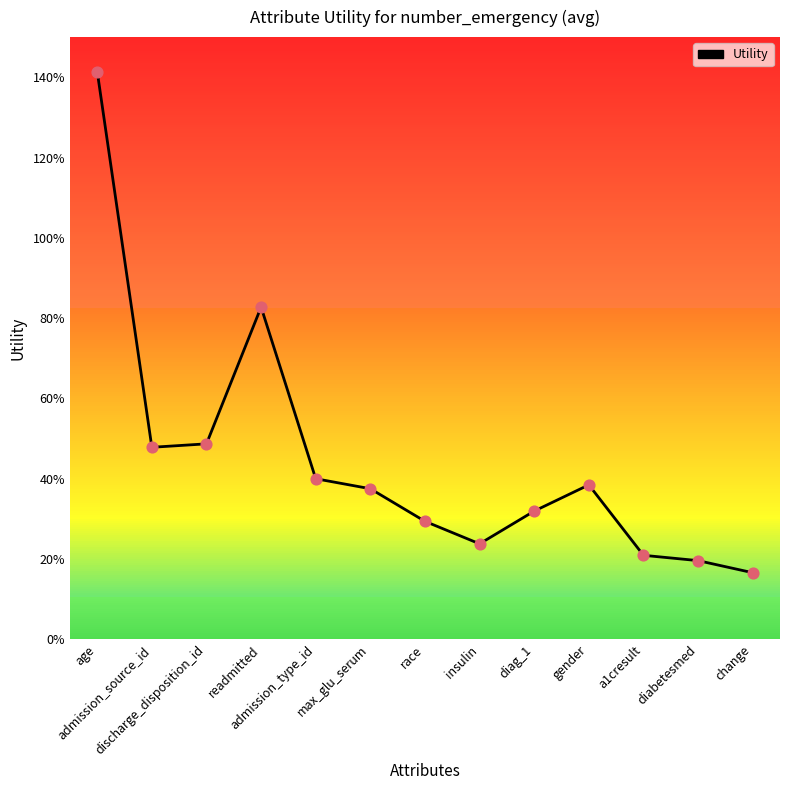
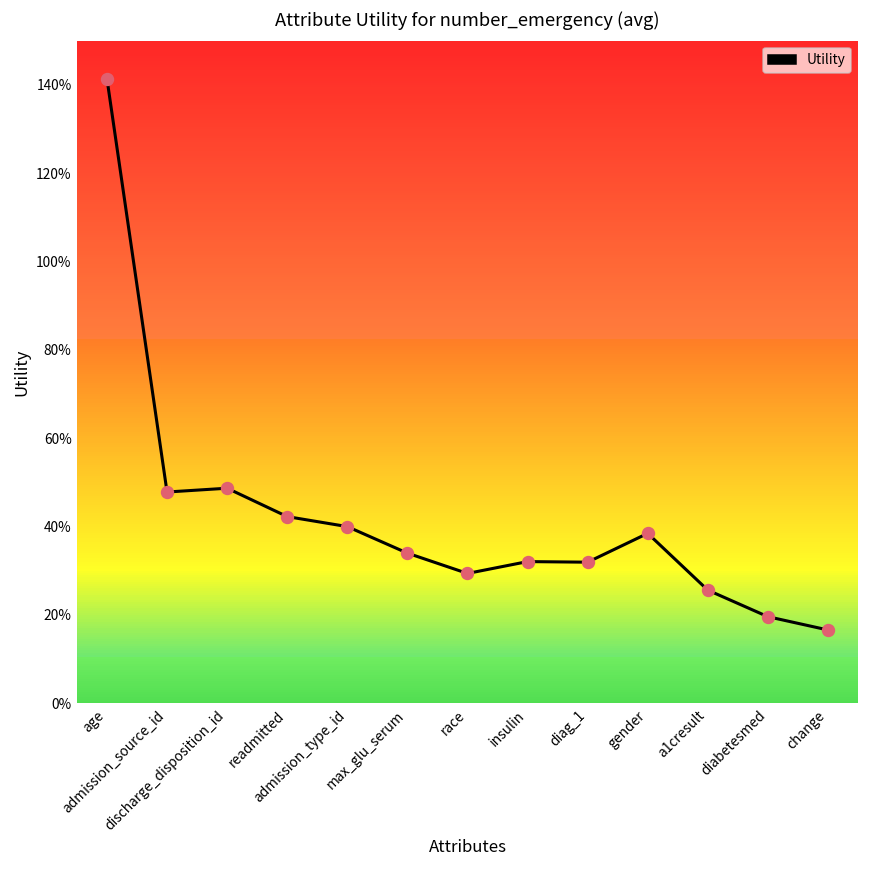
readmitted: 83% -> 42%
max_glu_serum: 38% -> 34%
insulin: 24% -> 32%
a1cresult: 21% -> 26%
